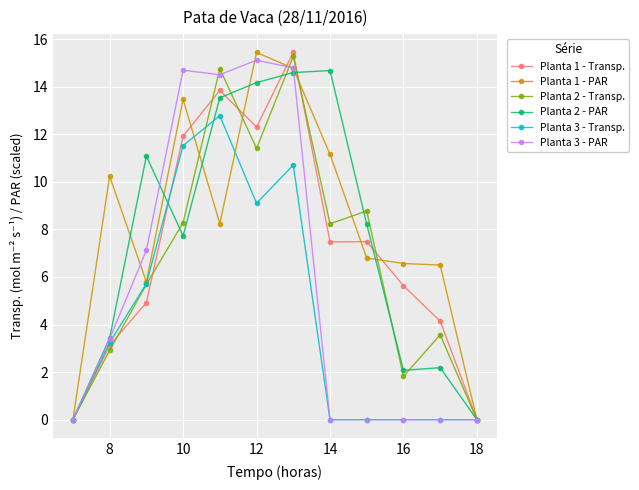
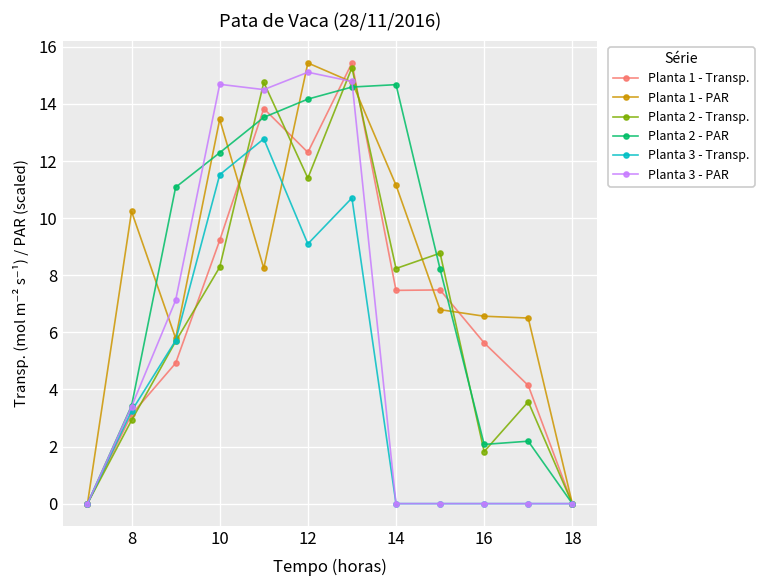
Planta 1 - Transp., 10: 11.9 -> 9.2
Planta 2 - PAR, 10: 7.7 -> 12.3
